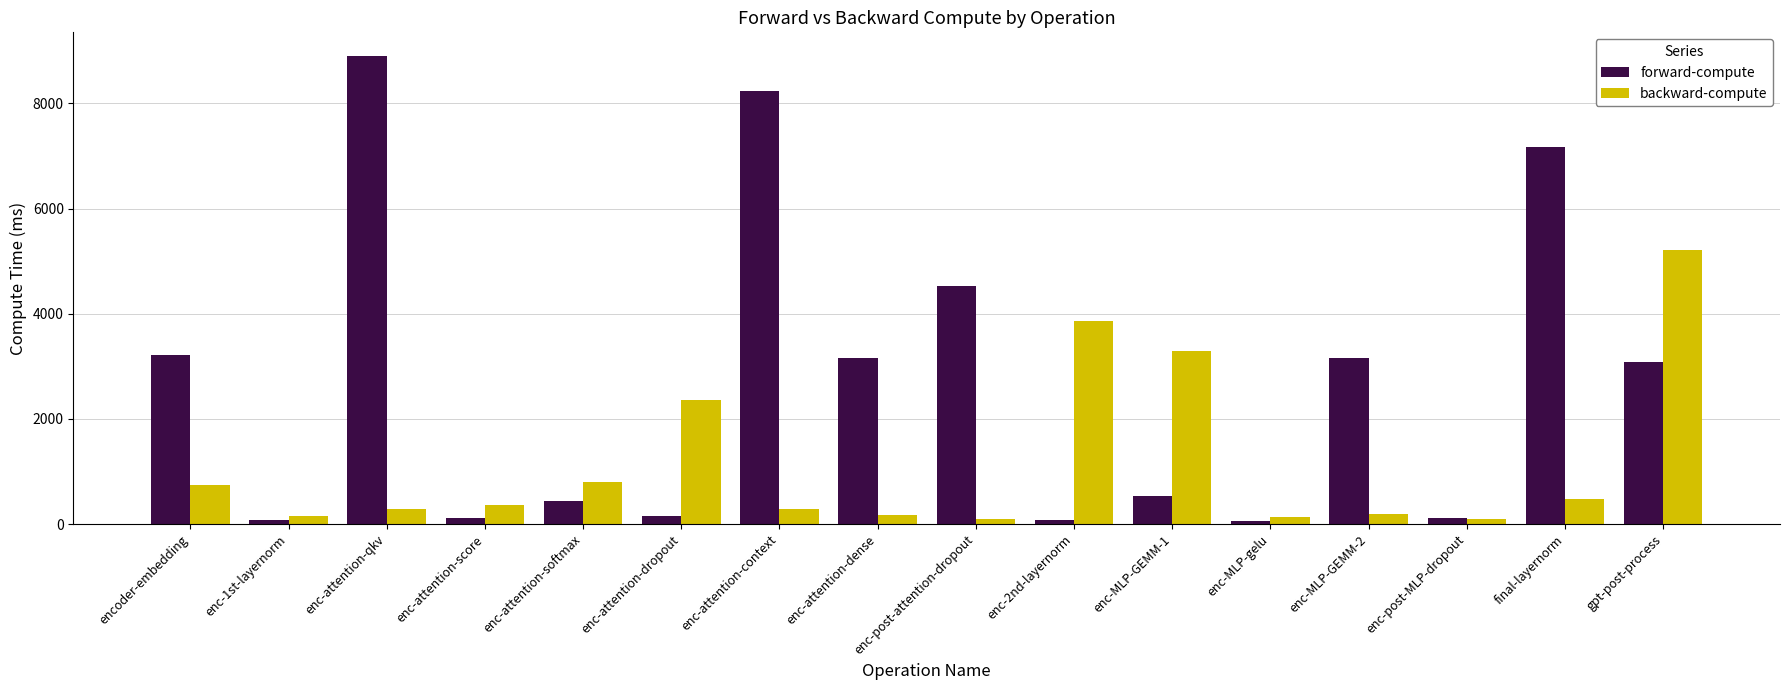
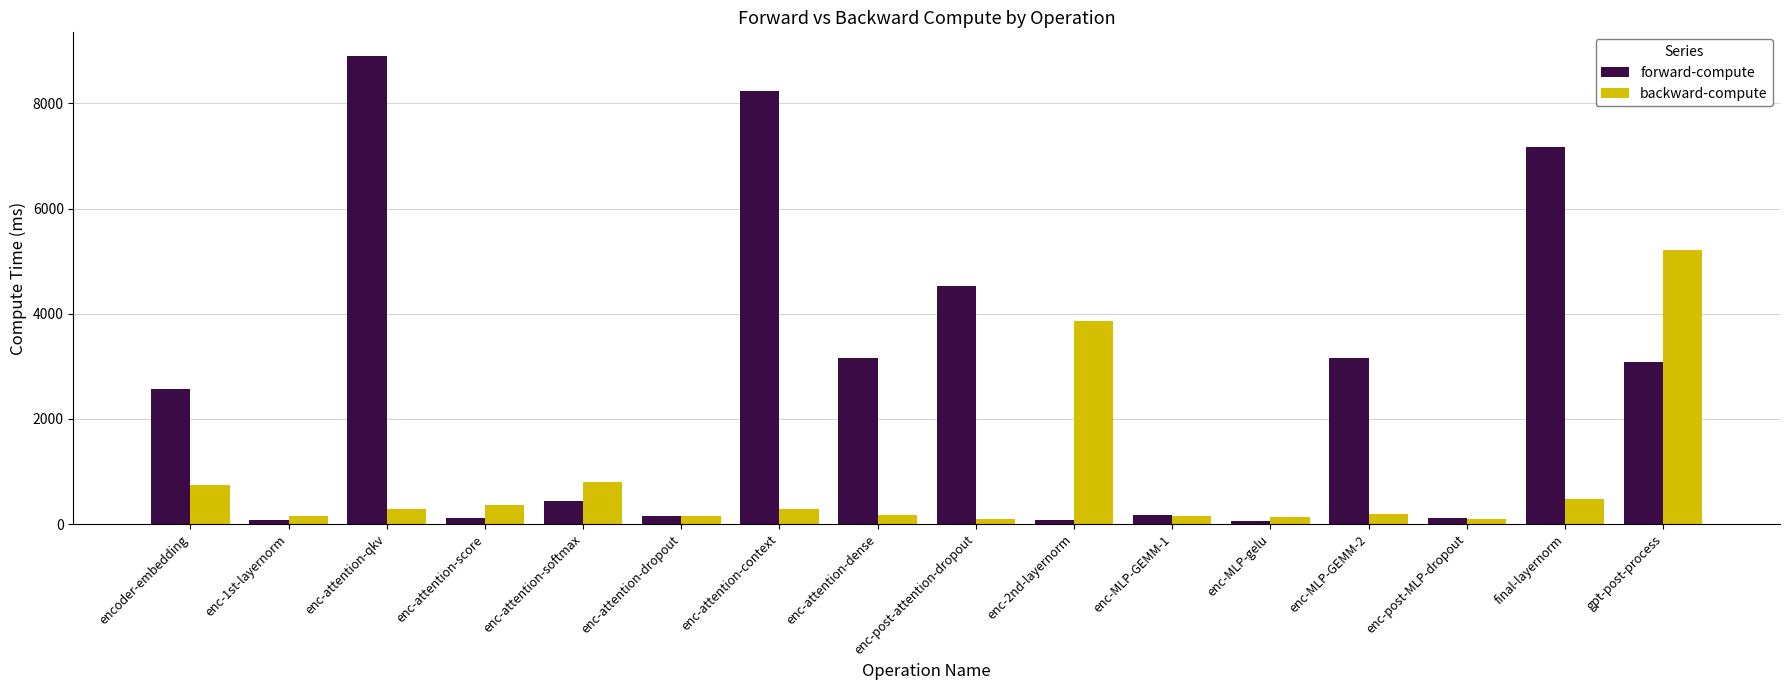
forward-compute, encoder-embedding: 3200 -> 2600
backward-compute, enc-attention-dropout: 2400 -> 100
forward-compute, enc-MLP-GEMM-1: 500 -> 200
backward-compute, enc-MLP-GEMM-1: 3300 -> 200
